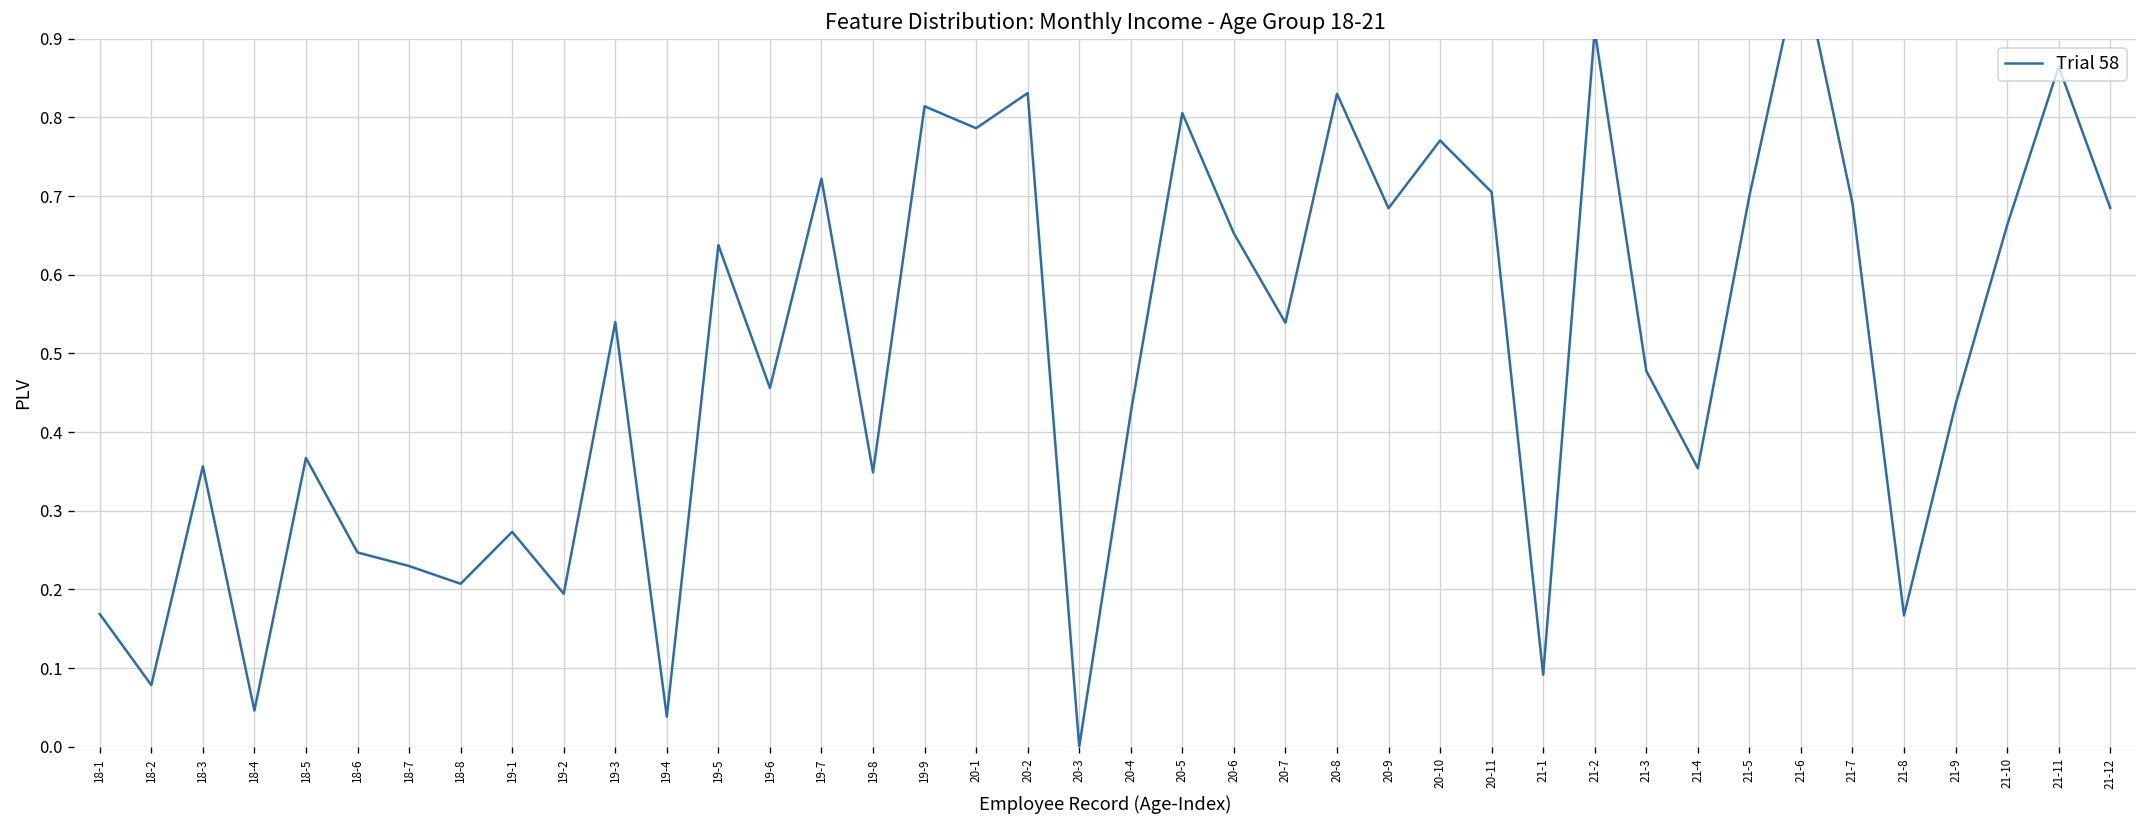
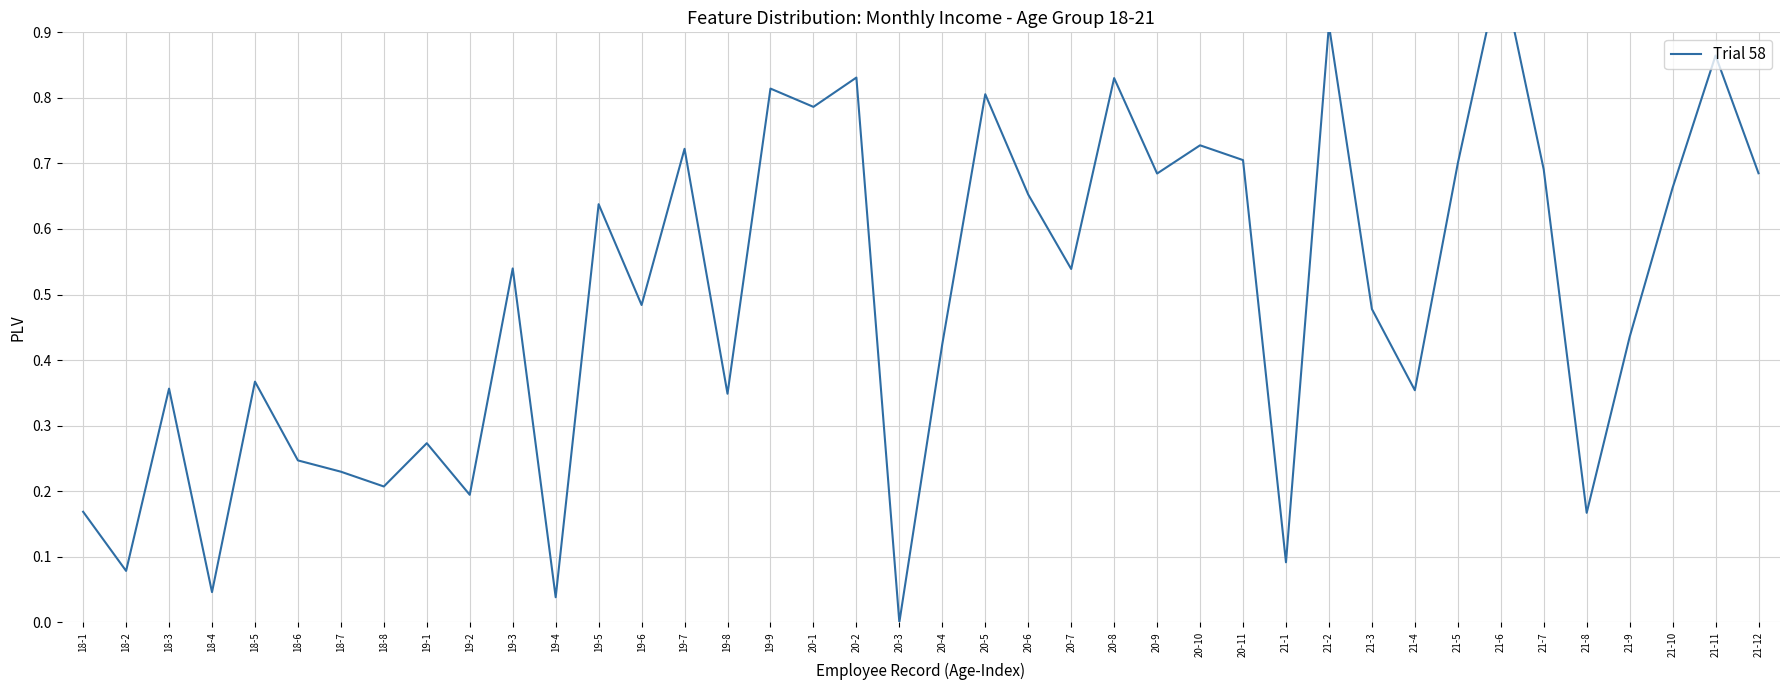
19-6: 0.46 -> 0.48
20-10: 0.77 -> 0.73
